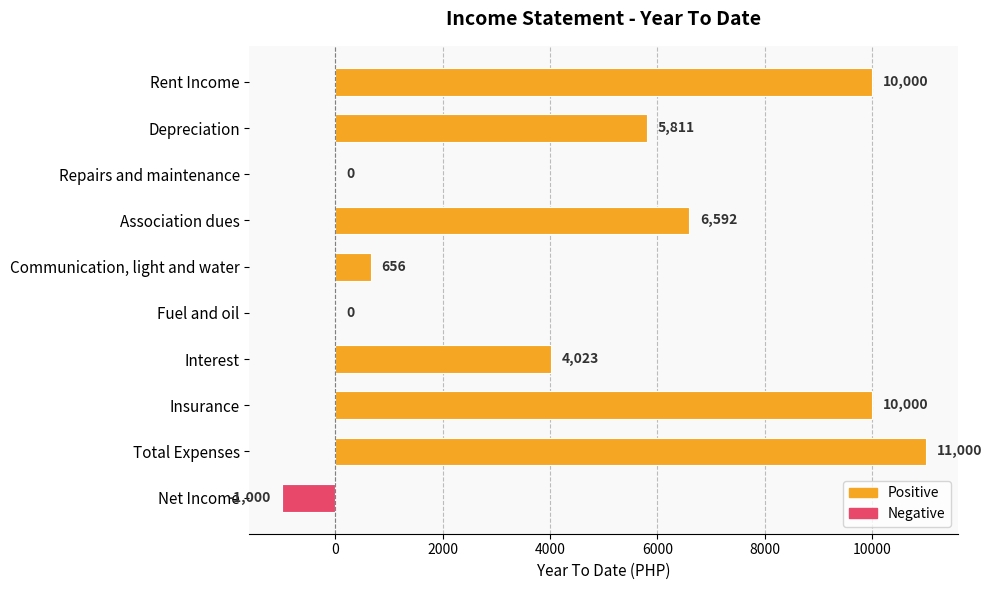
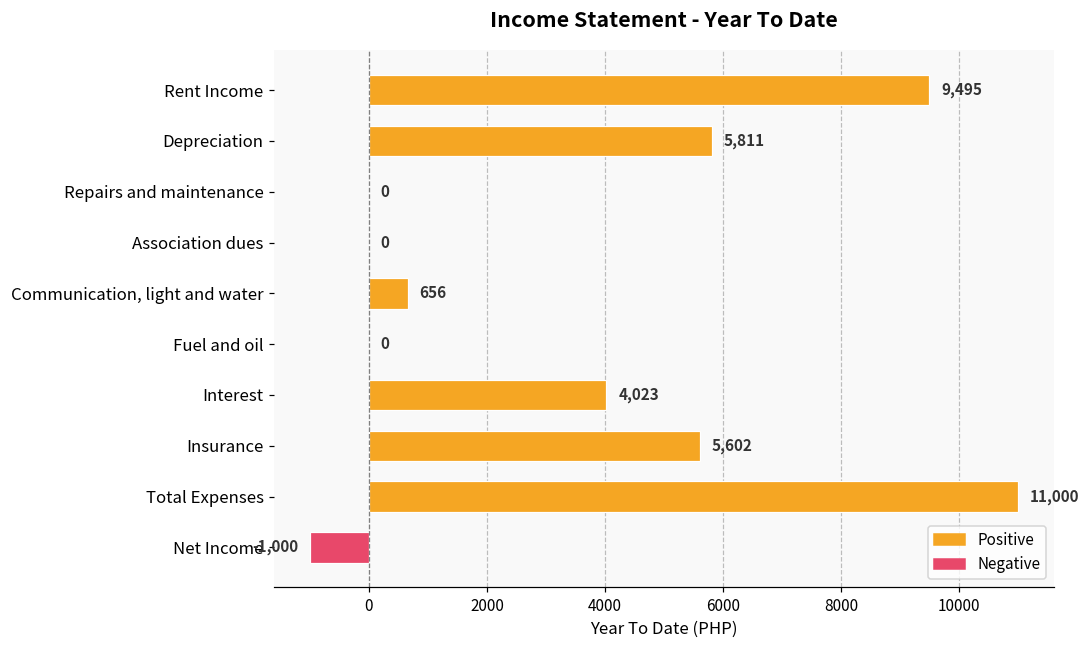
Rent Income: 10,000 -> 9,495
Association dues: 6,592 -> 0
Insurance: 10,000 -> 5,602
